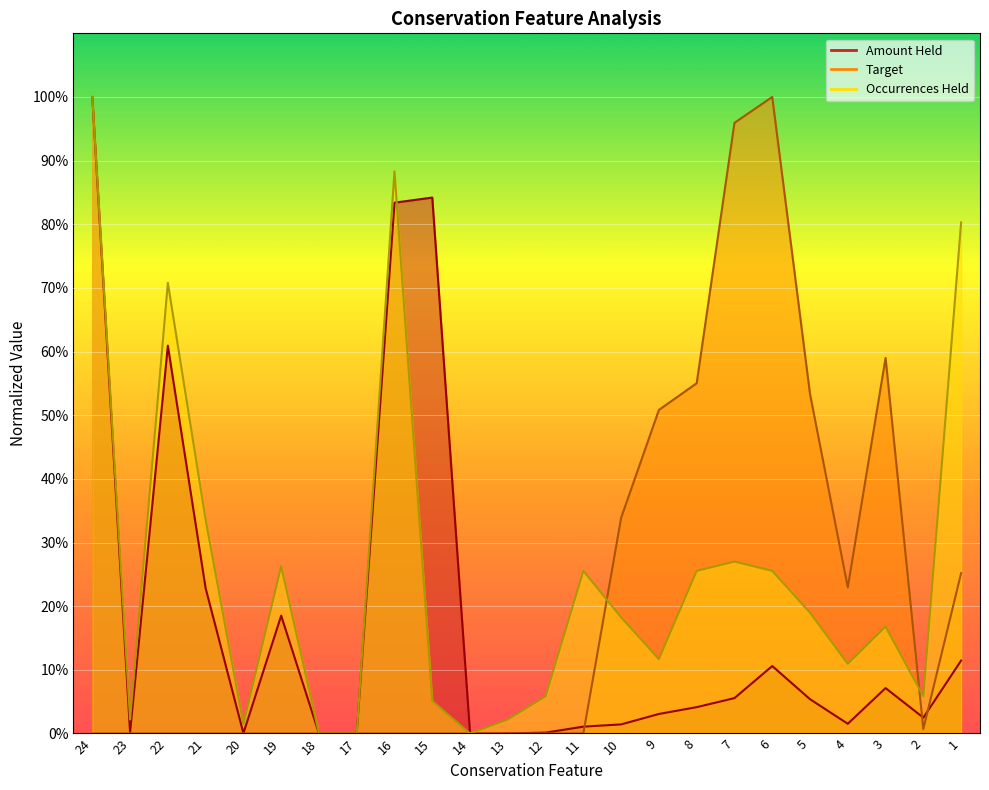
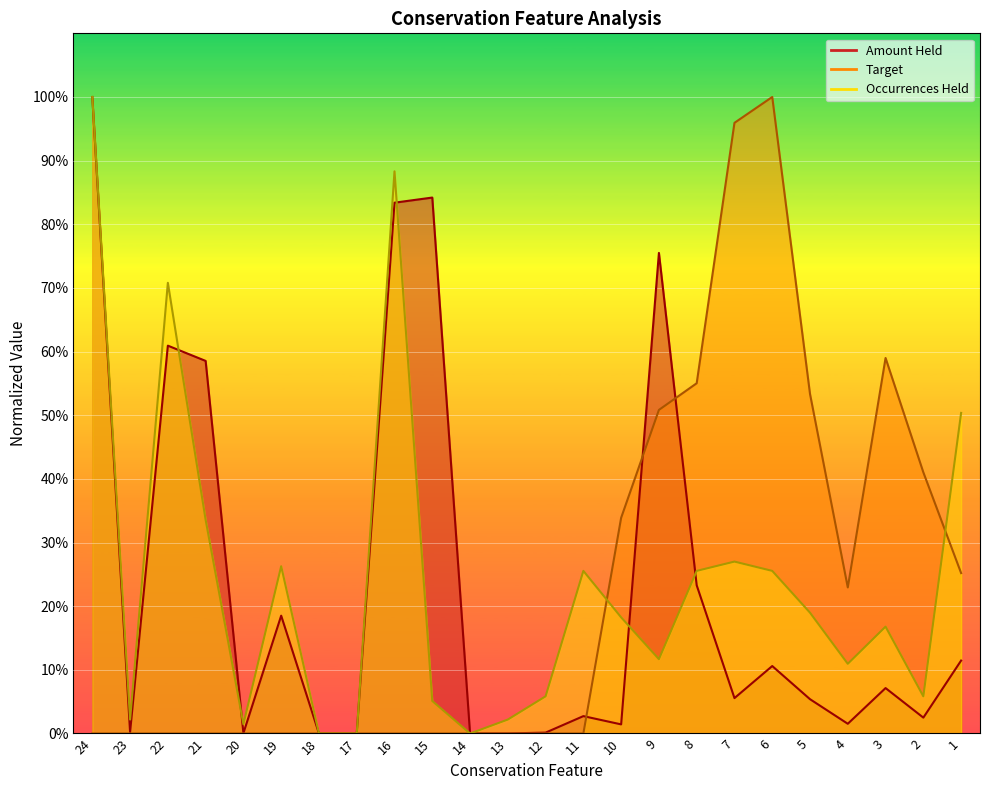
Amount Held, 21: 23% -> 59%
Amount Held, 11: 1% -> 3%
Amount Held, 9: 3% -> 76%
Amount Held, 8: 4% -> 23%
Target, 2: 1% -> 41%
Occurrences Held, 1: 80% -> 50%
